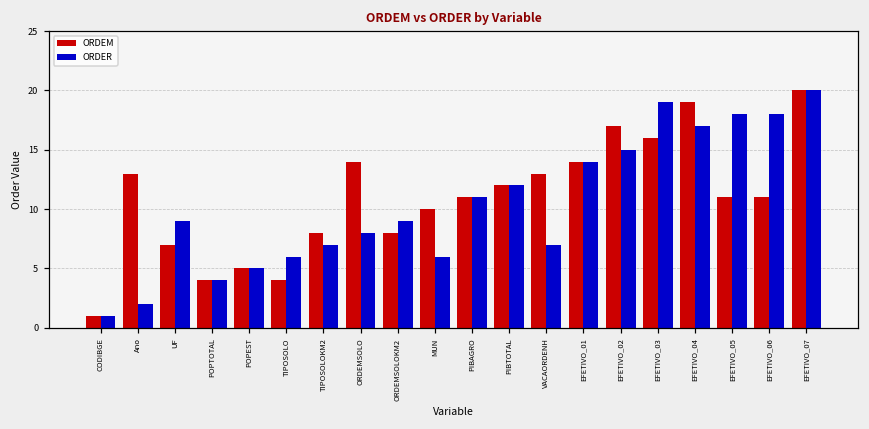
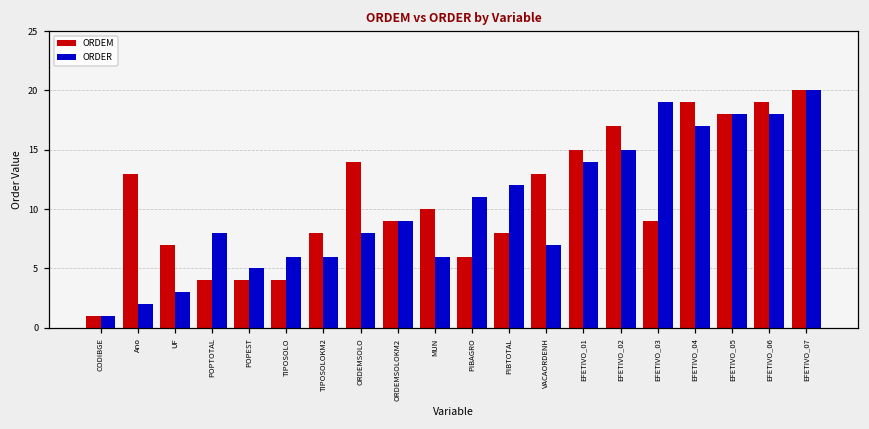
ORDER, UF: 9 -> 3
ORDER, POPTOTAL: 4 -> 8
ORDEM, POPEST: 5 -> 4
ORDER, TIPOSOLOKM2: 7 -> 6
ORDEM, ORDEMSOLOKM2: 8 -> 9
ORDEM, PIBAGRO: 11 -> 6
ORDEM, PIBTOTAL: 12 -> 8
ORDEM, EFETIVO_01: 14 -> 15
ORDEM, EFETIVO_03: 16 -> 9
ORDEM, EFETIVO_05: 11 -> 18
ORDEM, EFETIVO_06: 11 -> 19
